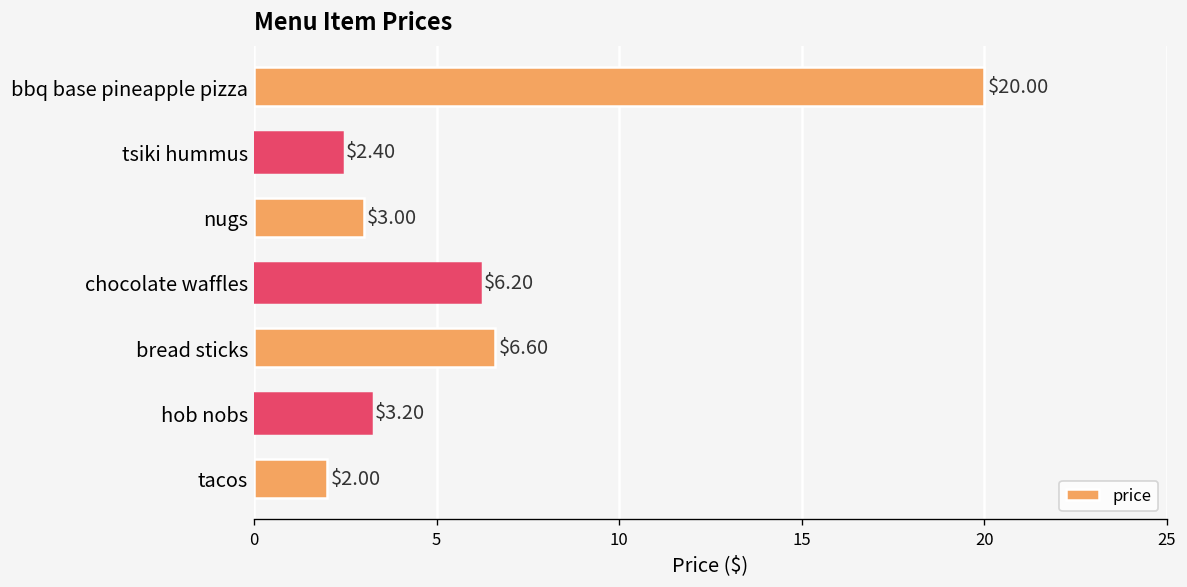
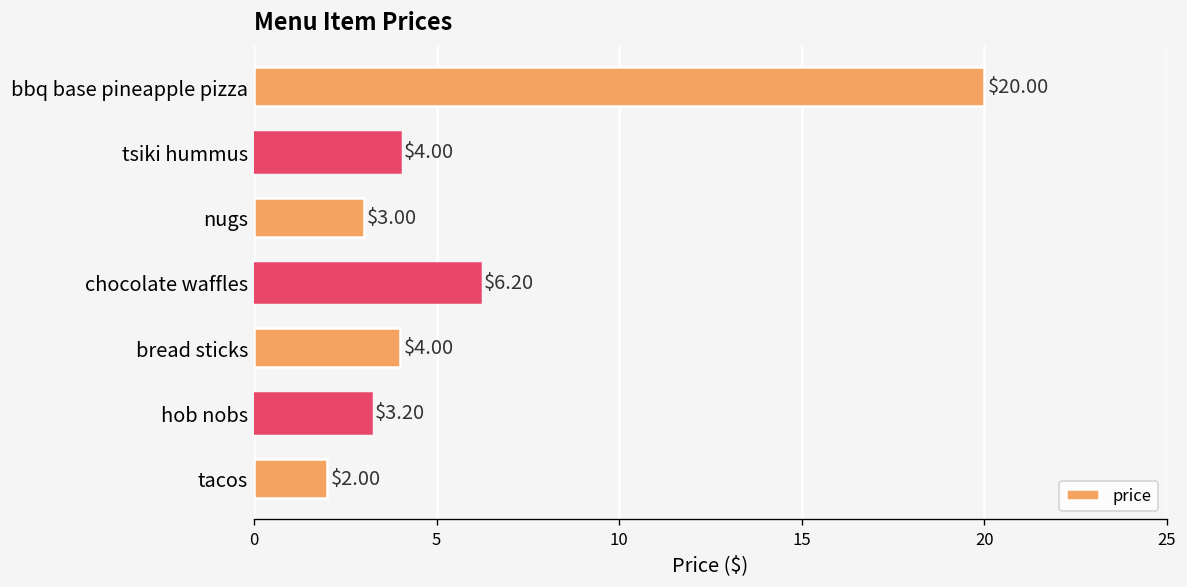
tsiki hummus: $2.40 -> $4.00
bread sticks: $6.60 -> $4.00
